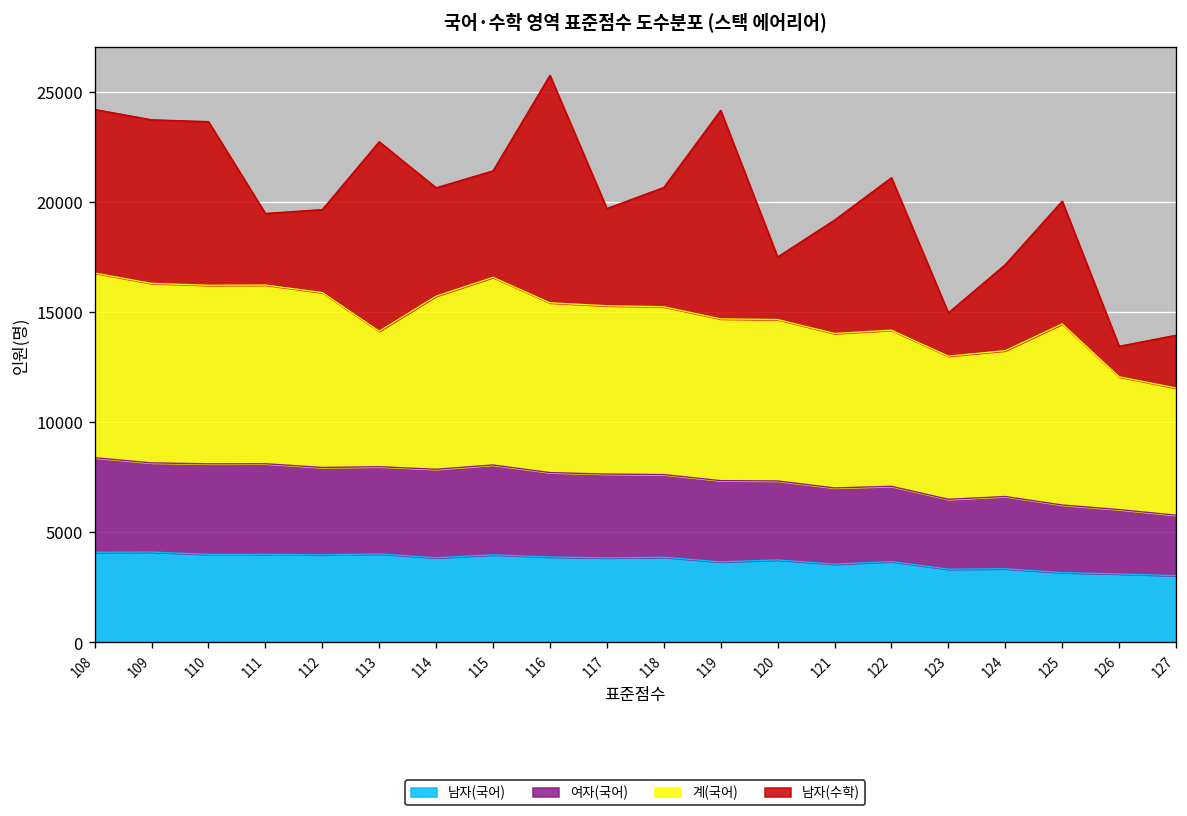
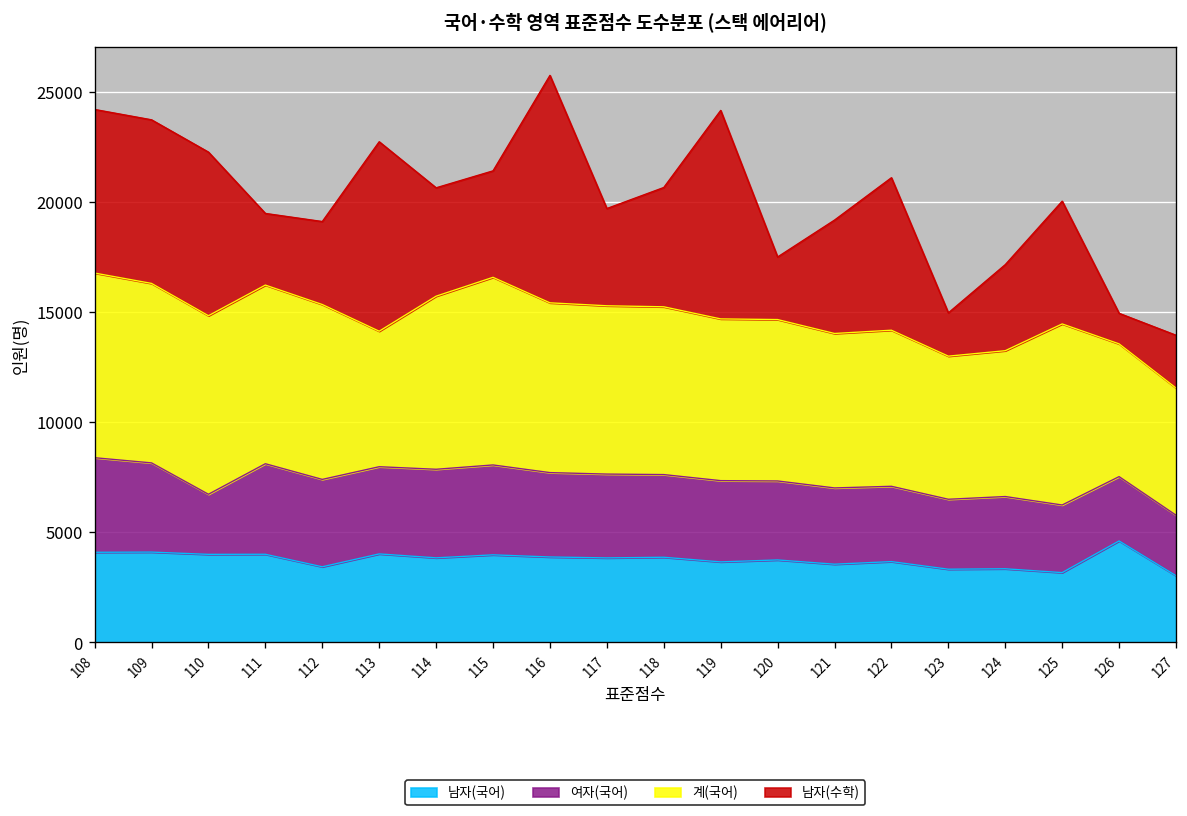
여자(국어), 110: 4100 -> 2700
남자(국어), 112: 4000 -> 3400
남자(국어), 126: 3100 -> 4600
